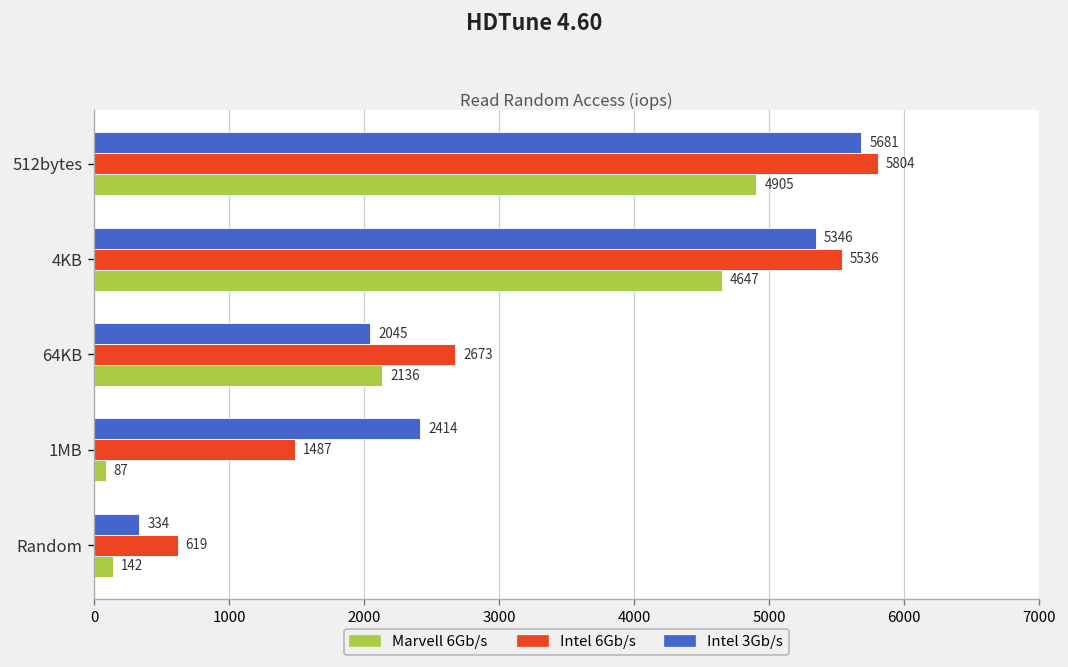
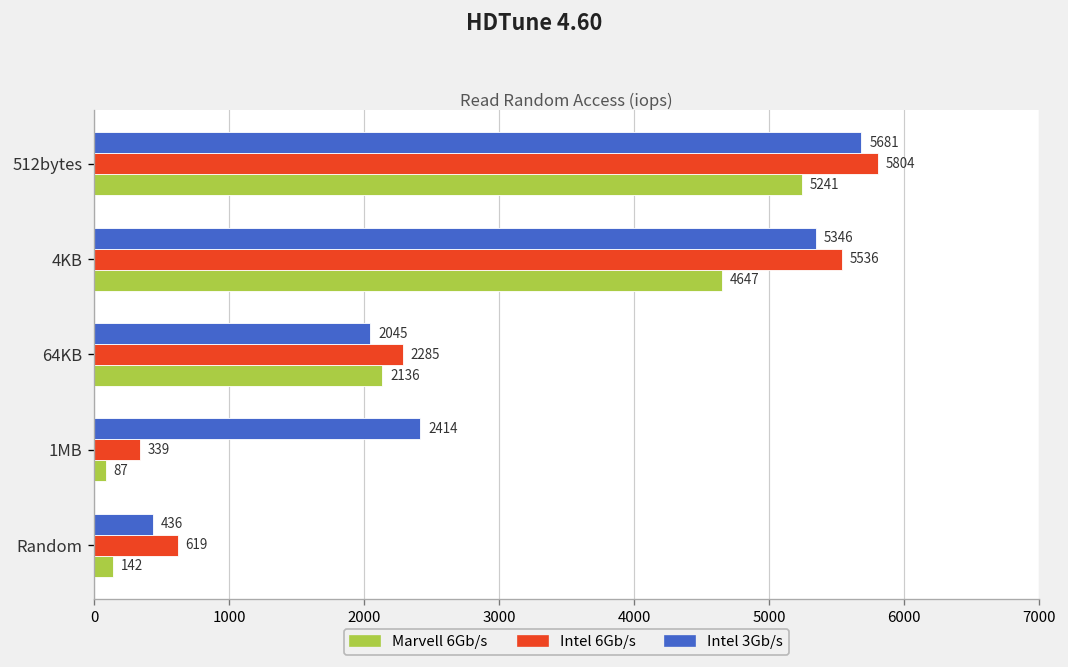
Marvell 6Gb/s, 512bytes: 4905 -> 5241
Intel 6Gb/s, 64KB: 2673 -> 2285
Intel 6Gb/s, 1MB: 1487 -> 339
Intel 3Gb/s, Random: 334 -> 436
